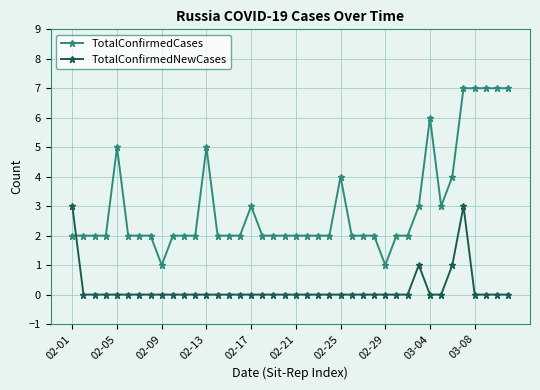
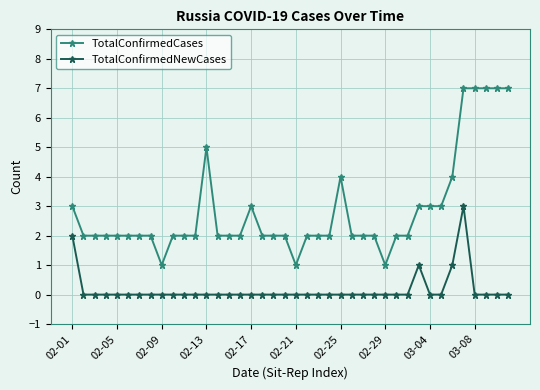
TotalConfirmedCases, 02-01: 2 -> 3
TotalConfirmedNewCases, 02-01: 3 -> 2
TotalConfirmedCases, 02-05: 5 -> 2
TotalConfirmedCases, 02-21: 2 -> 1
TotalConfirmedCases, 03-04: 6 -> 3
